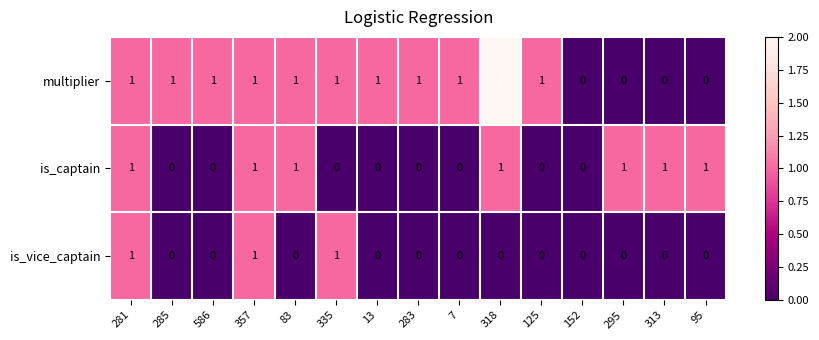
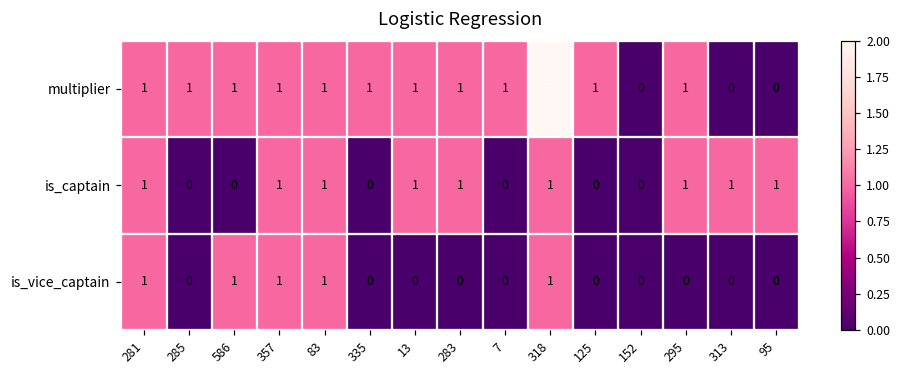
multiplier, 295: 0 -> 1
is_captain, 13: 0 -> 1
is_captain, 283: 0 -> 1
is_vice_captain, 586: 0 -> 1
is_vice_captain, 83: 0 -> 1
is_vice_captain, 335: 1 -> 0
is_vice_captain, 318: 0 -> 1
